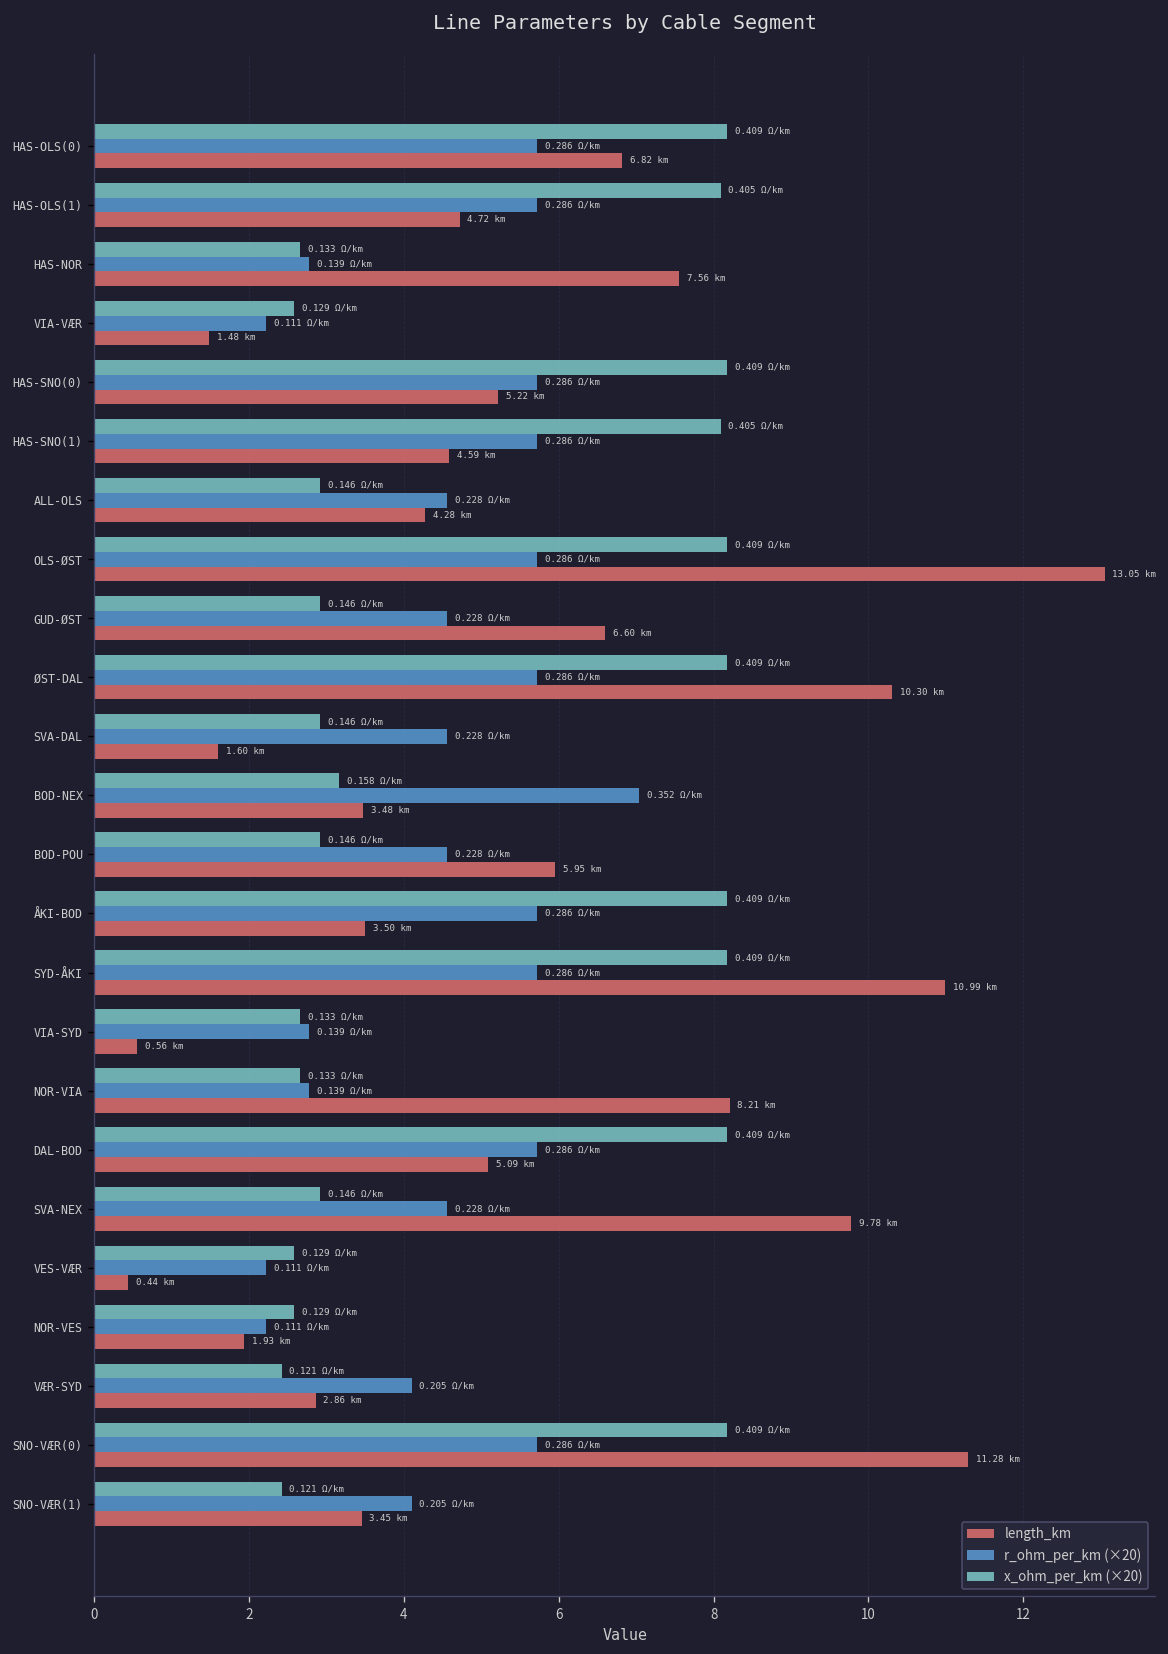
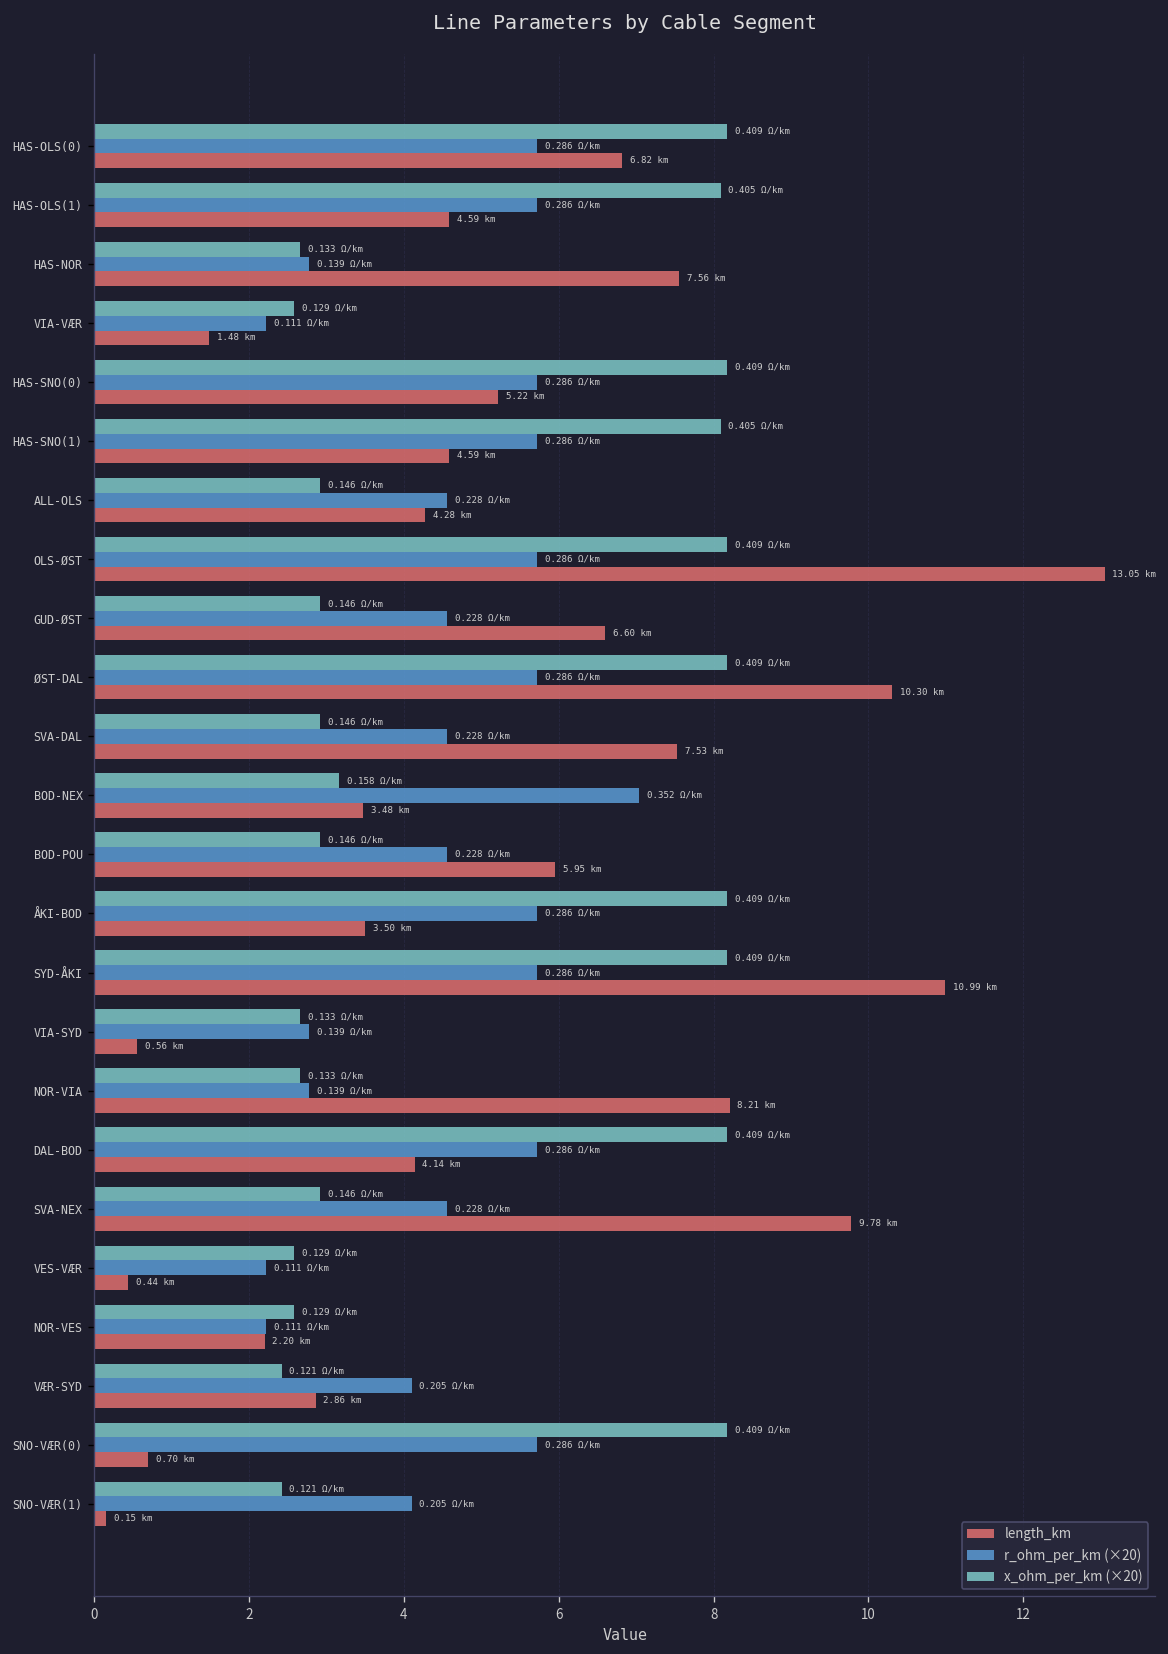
length_km, HAS-OLS(1): 4.72 -> 4.59
length_km, SVA-DAL: 1.60 -> 7.53
length_km, DAL-BOD: 5.09 -> 4.14
length_km, NOR-VES: 1.93 -> 2.20
length_km, SNO-VÆR(0): 11.28 -> 0.70
length_km, SNO-VÆR(1): 3.45 -> 0.15
